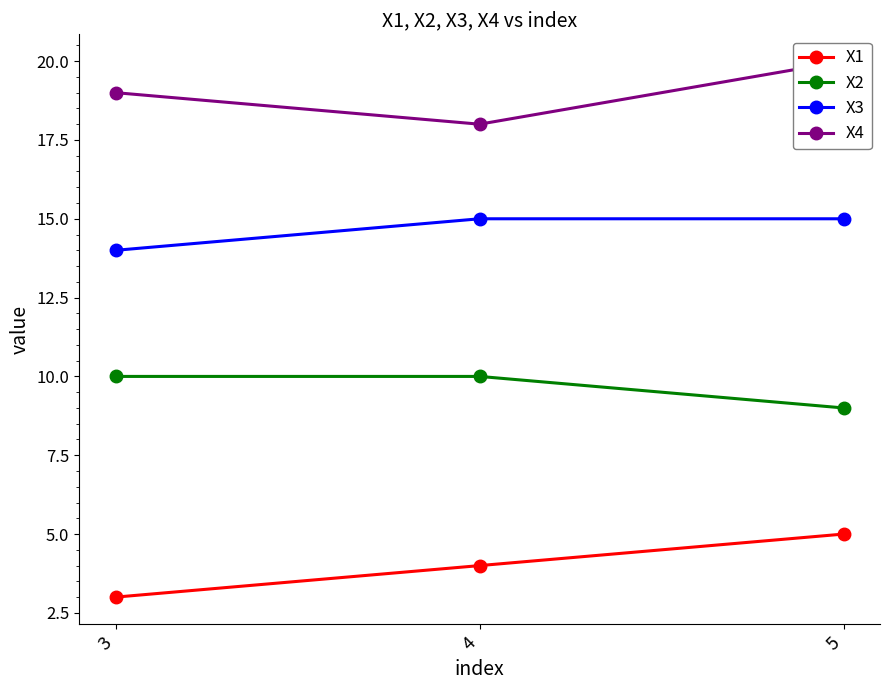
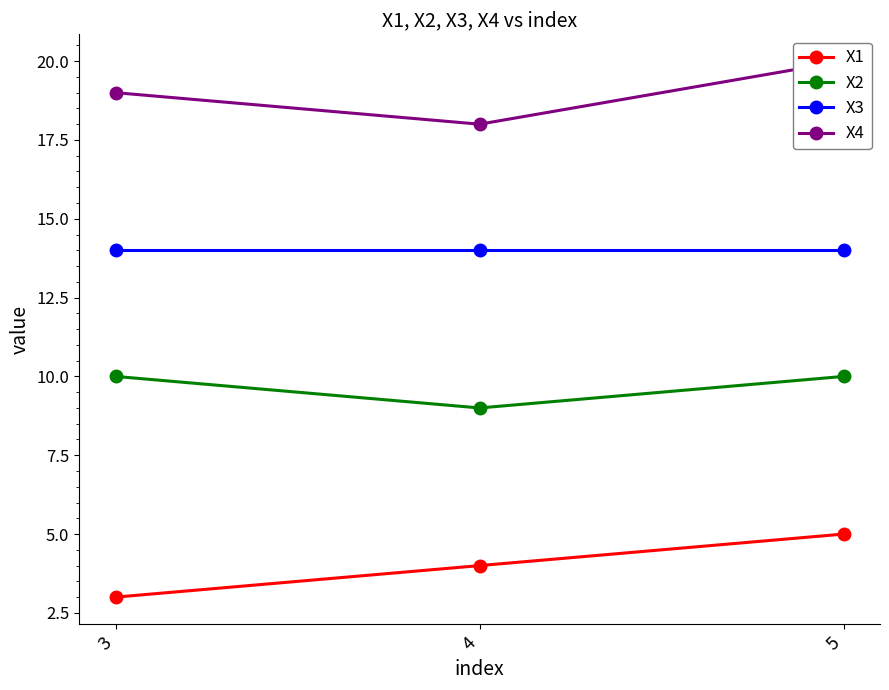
X2, 4: 10 -> 9
X3, 4: 15 -> 14
X2, 5: 9 -> 10
X3, 5: 15 -> 14
